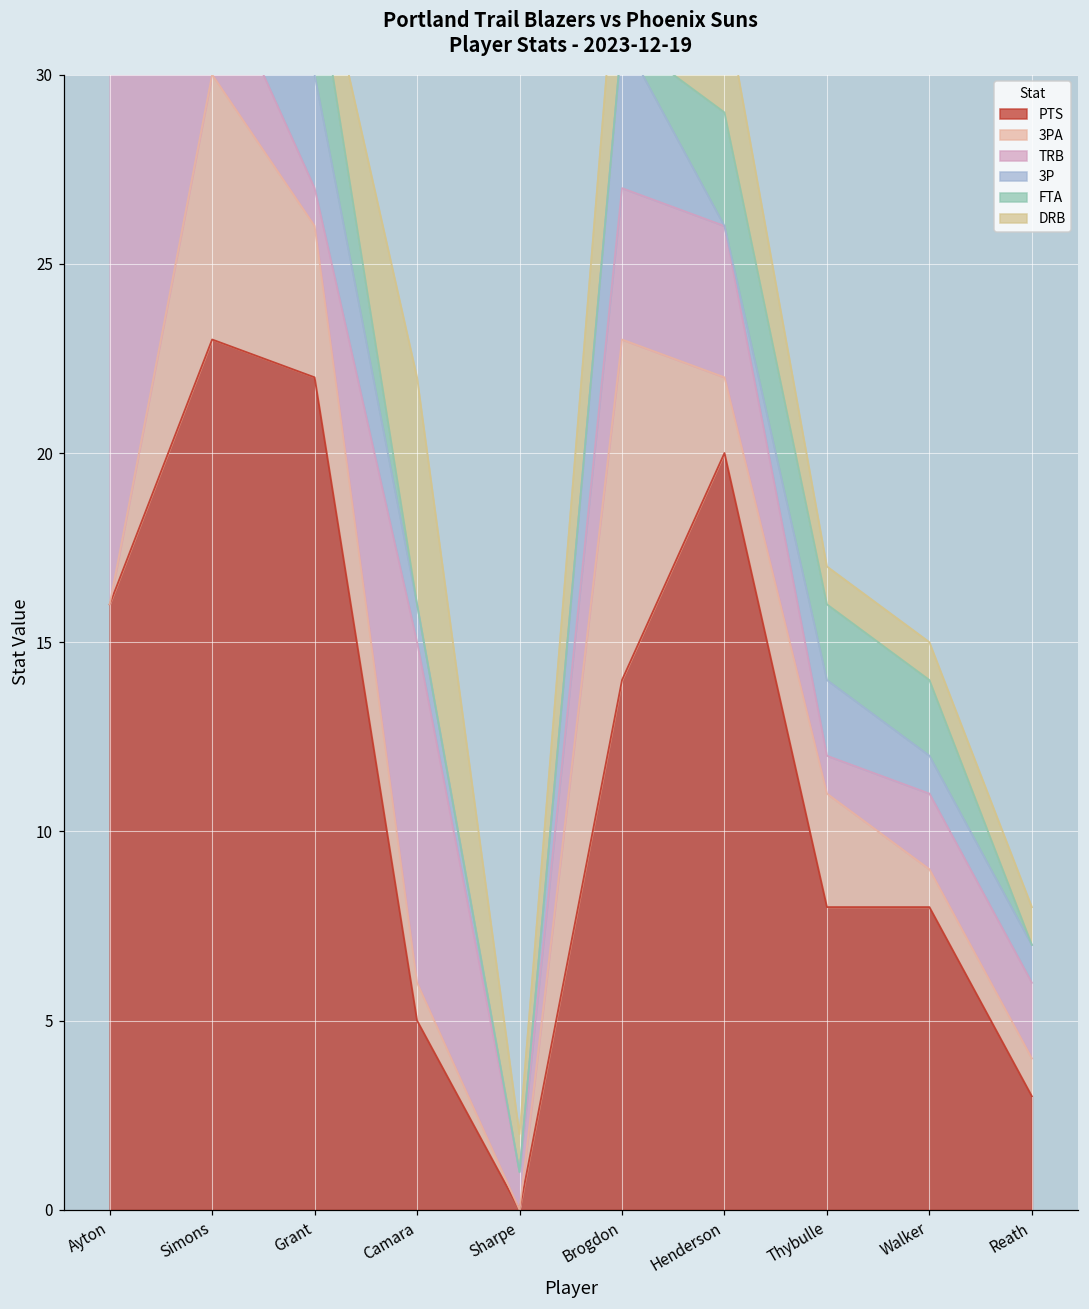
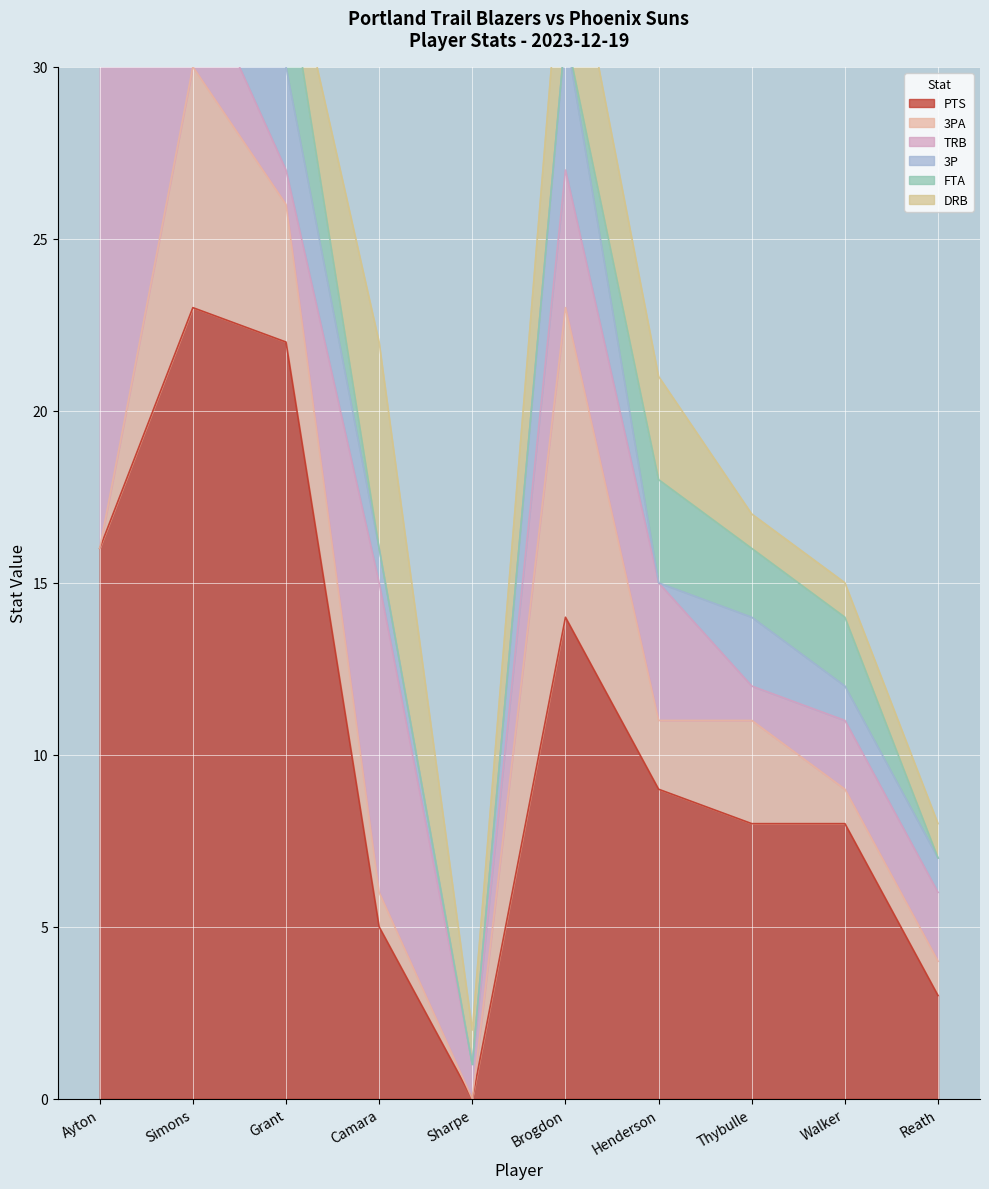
PTS, Henderson: 20 -> 9
